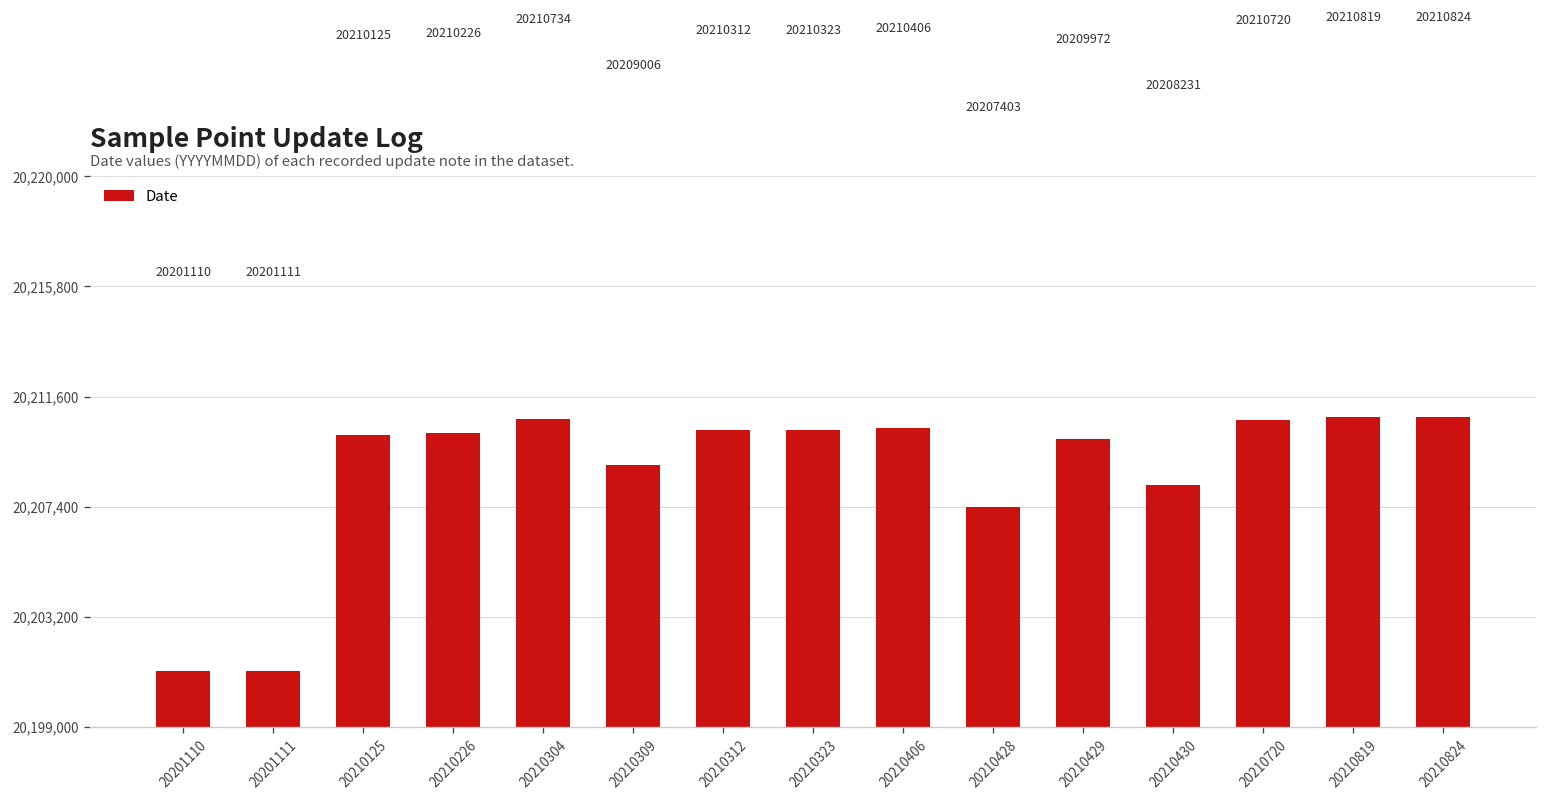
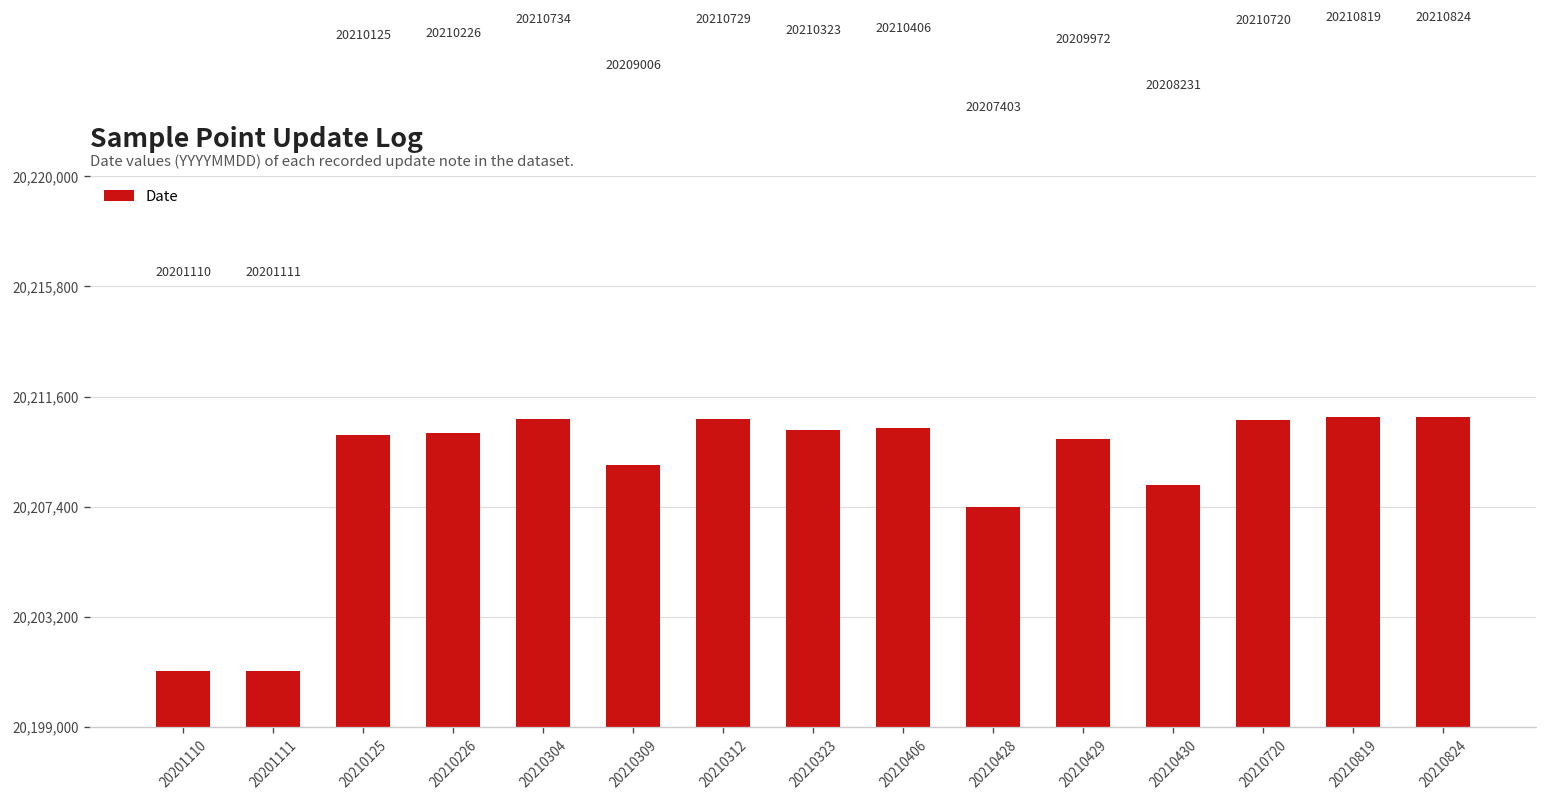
20210312: 20210312 -> 20210729
